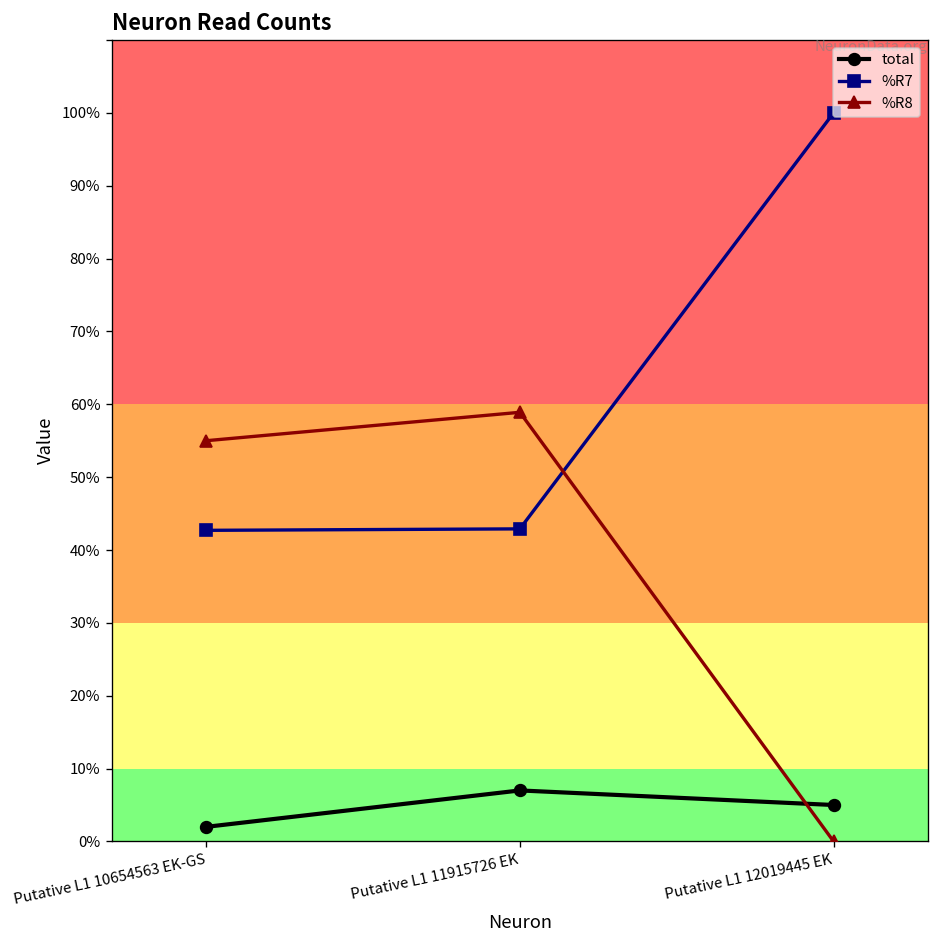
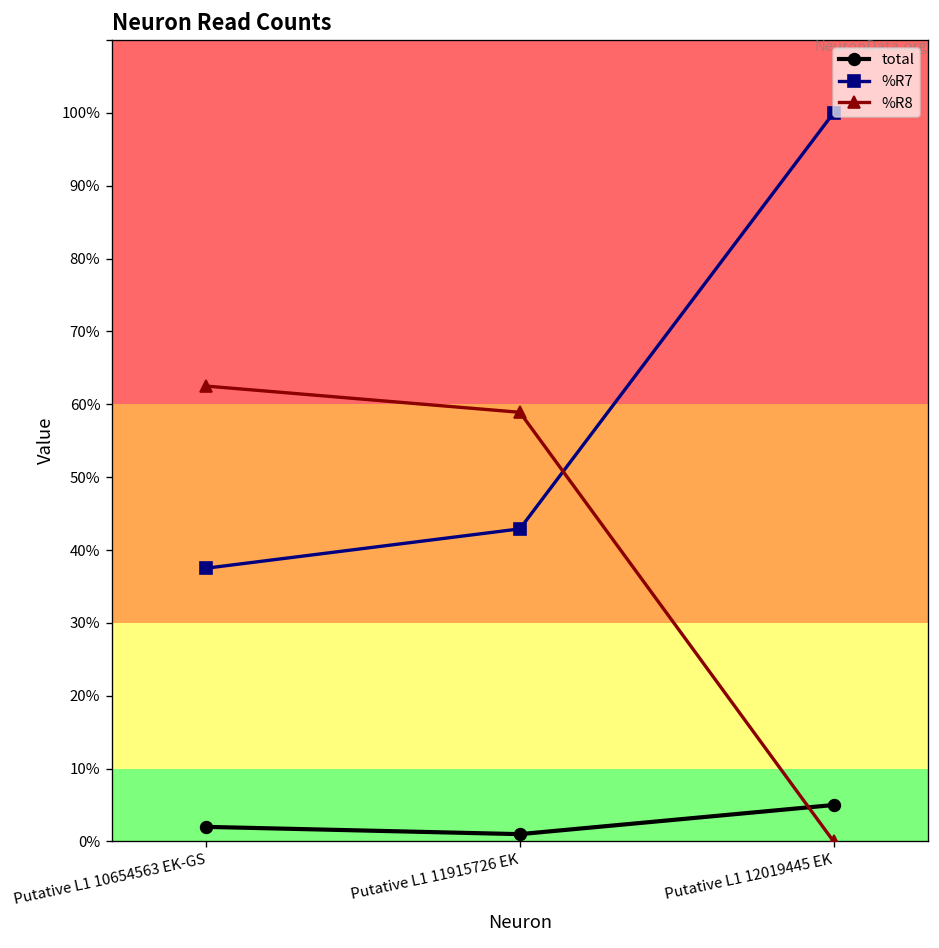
%R7, Putative L1 10654563 EK-GS: 43% -> 38%
%R8, Putative L1 10654563 EK-GS: 55% -> 63%
total, Putative L1 11915726 EK: 7% -> 1%
